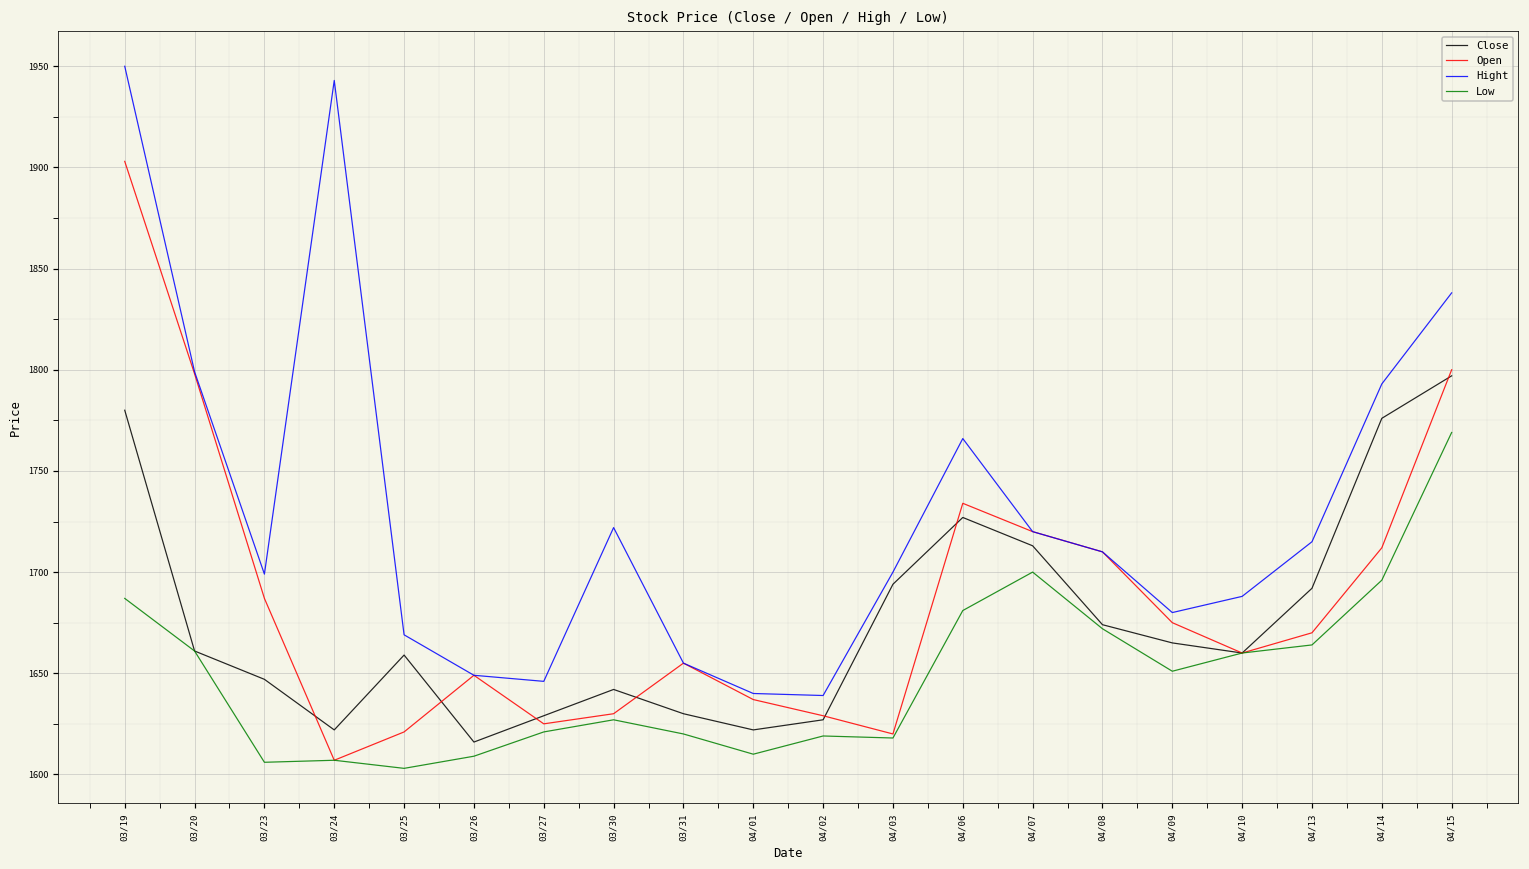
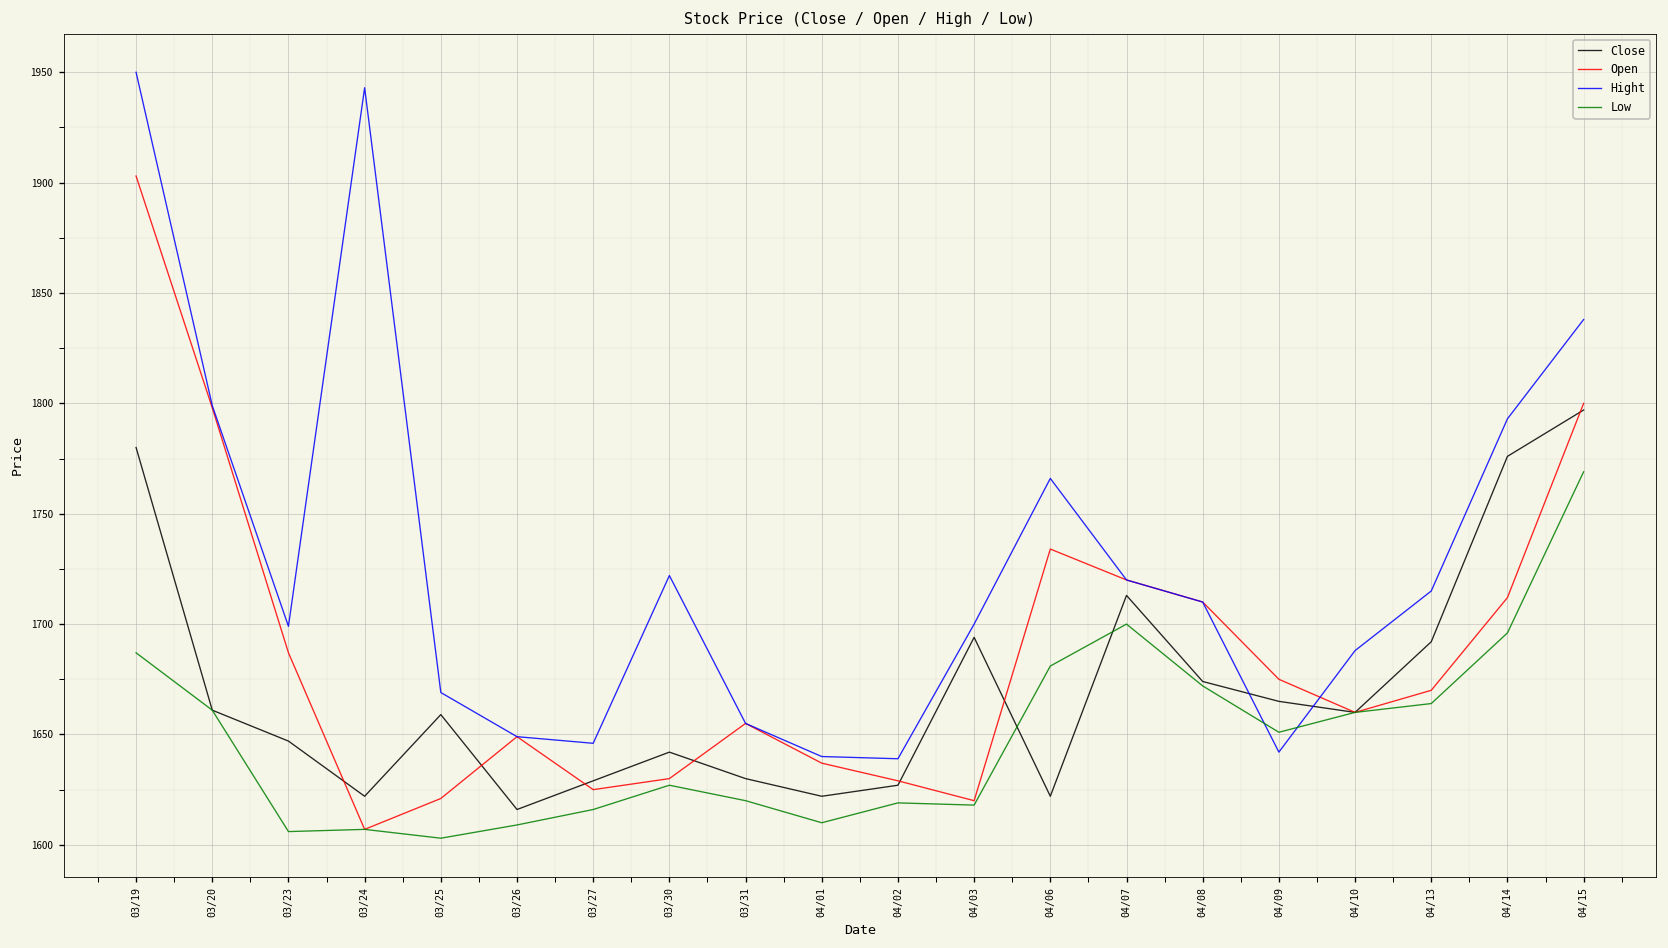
Low, 03/27: 1621 -> 1616
Close, 04/06: 1727 -> 1622
Hight, 04/09: 1680 -> 1642
